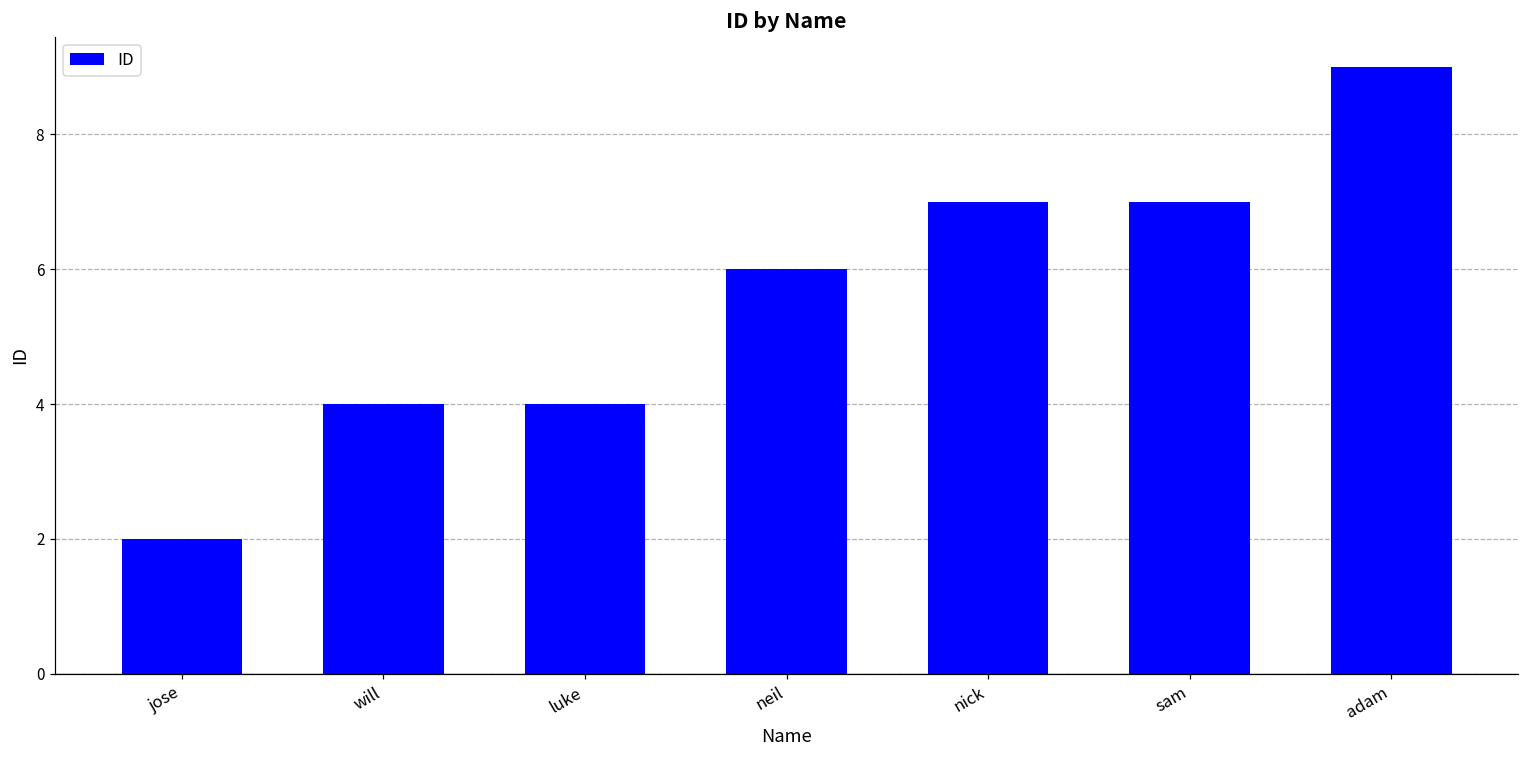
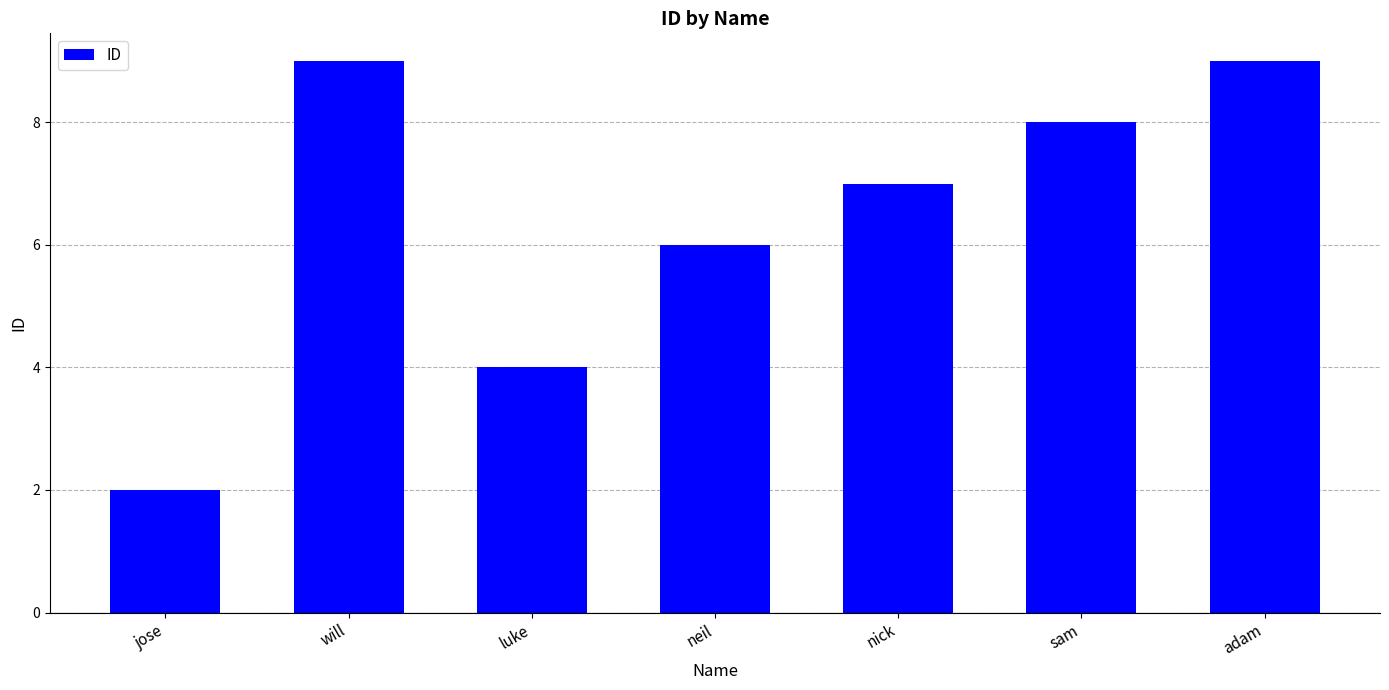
will: 4 -> 9
sam: 7 -> 8
